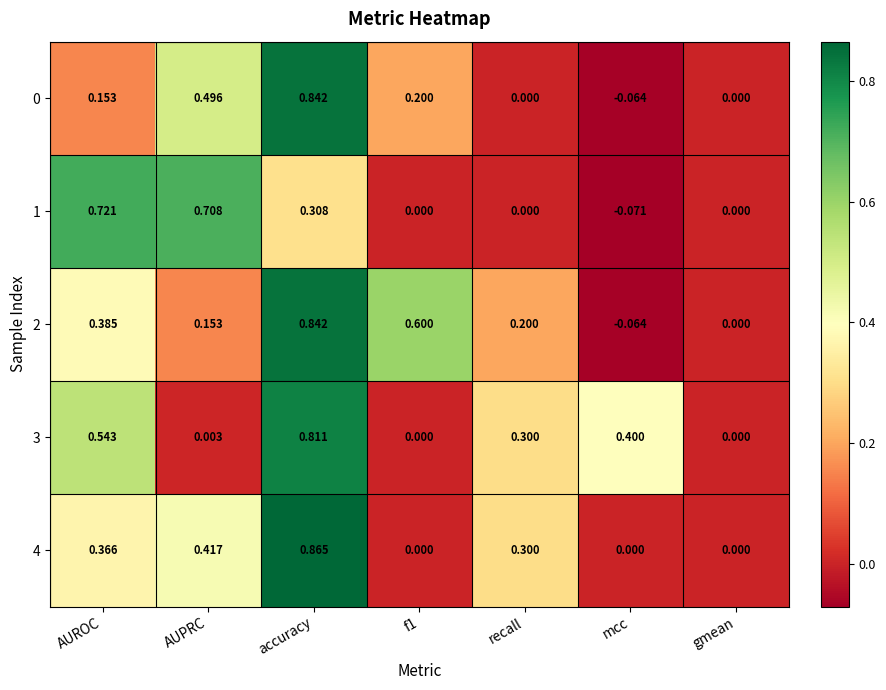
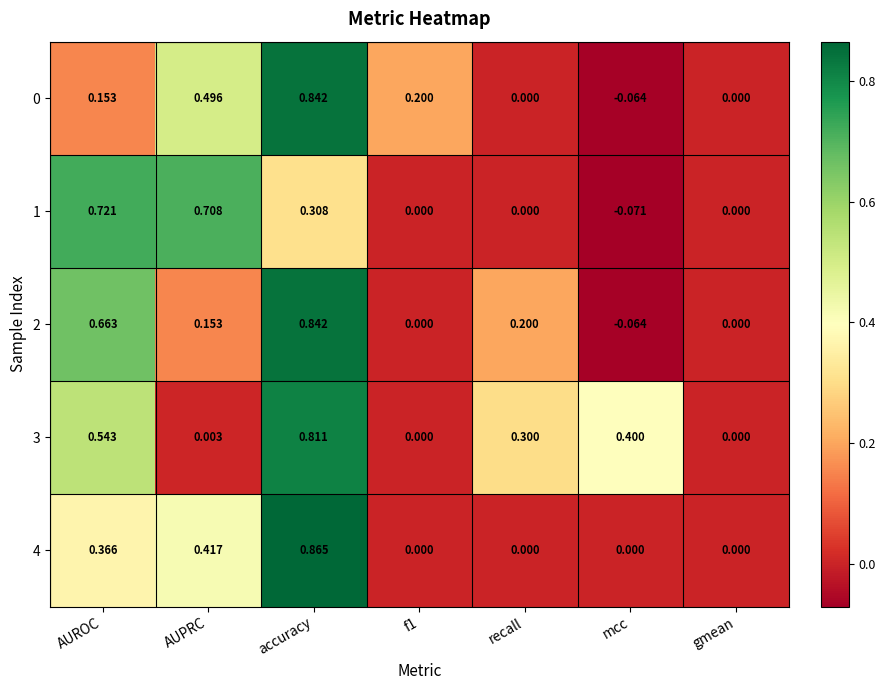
2, AUROC: 0.385 -> 0.663
2, f1: 0.600 -> 0.000
4, recall: 0.300 -> 0.000
